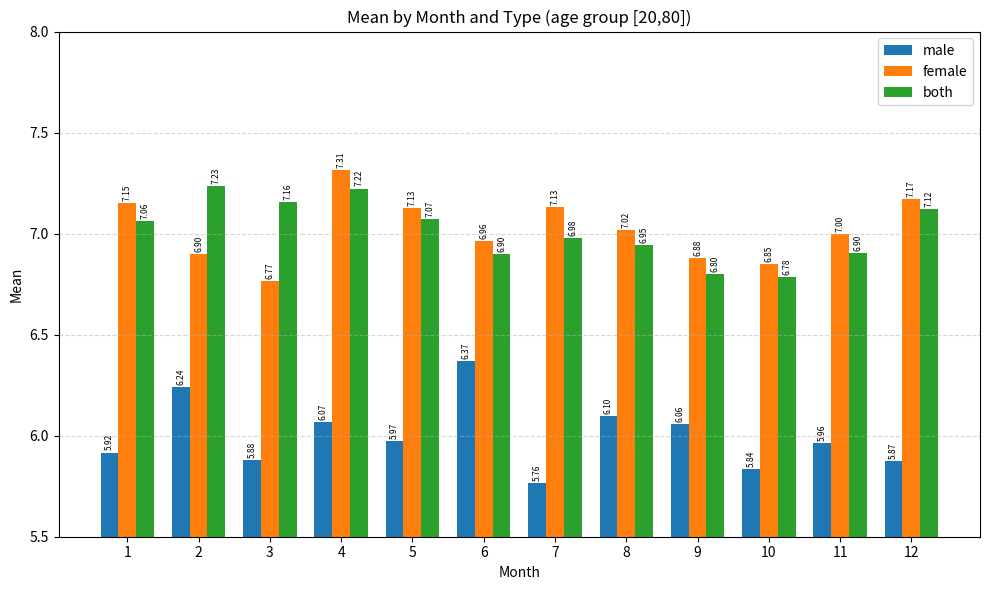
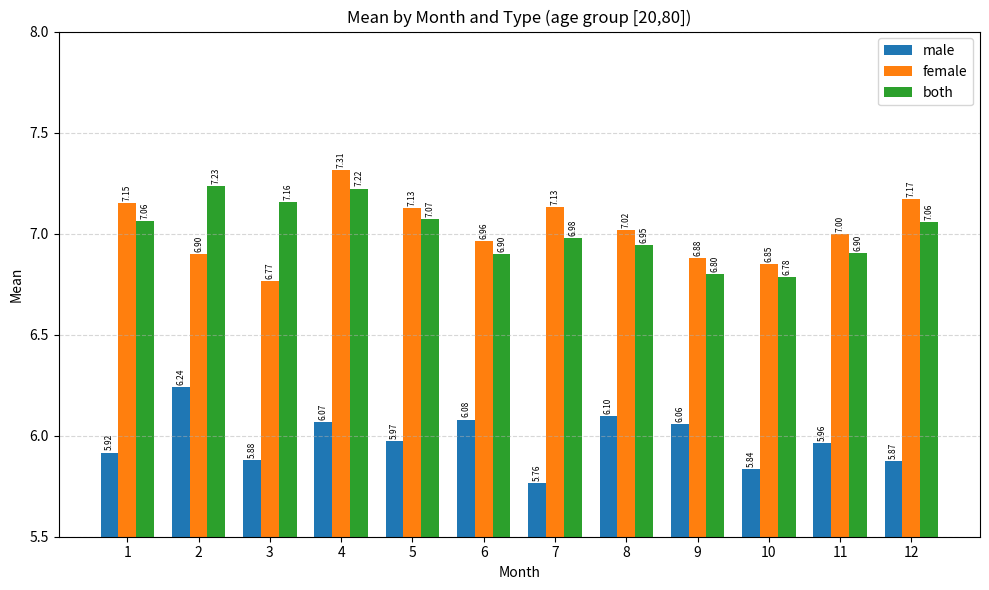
male, 6: 6.37 -> 6.08
both, 12: 7.12 -> 7.06
